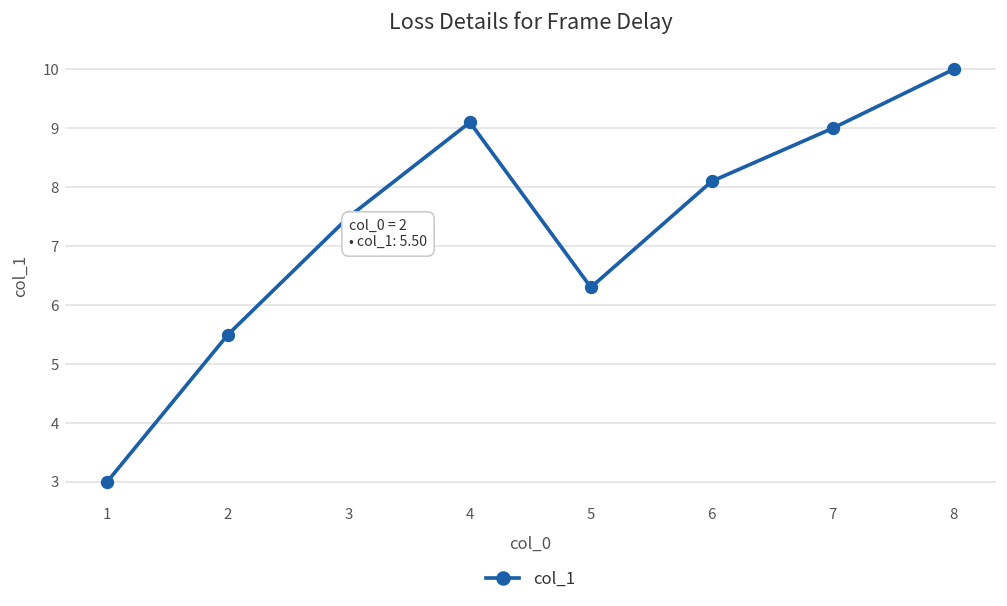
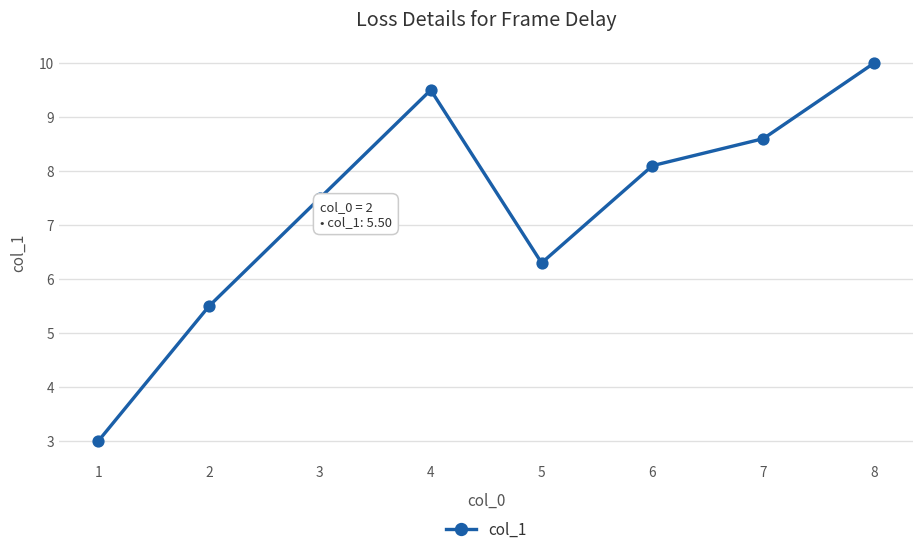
4: 9.1 -> 9.5
7: 9.0 -> 8.6
